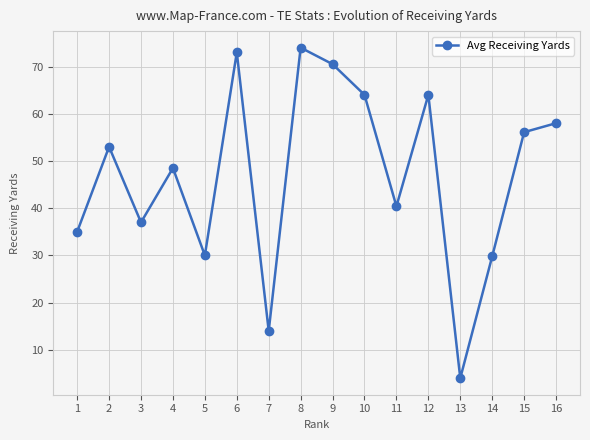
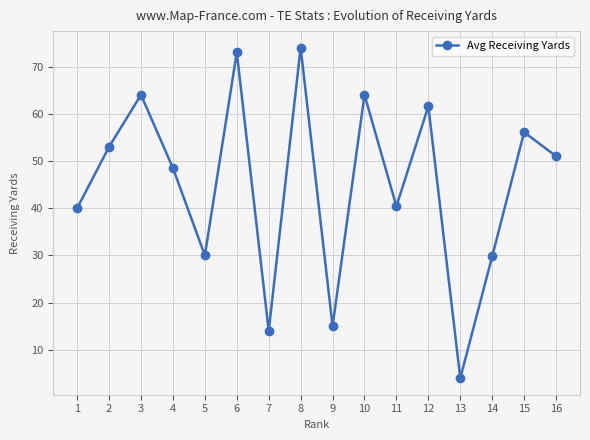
1: 35 -> 40
3: 37 -> 64
9: 71 -> 15
12: 64 -> 62
16: 58 -> 51
